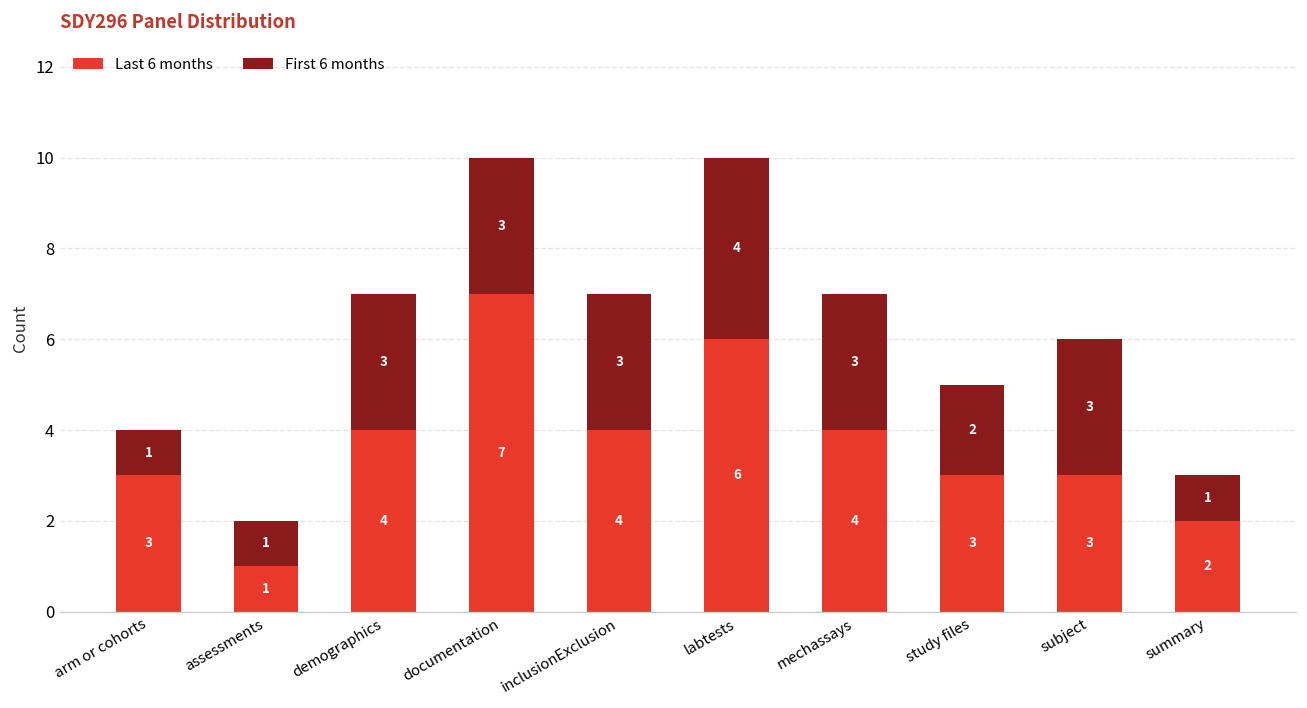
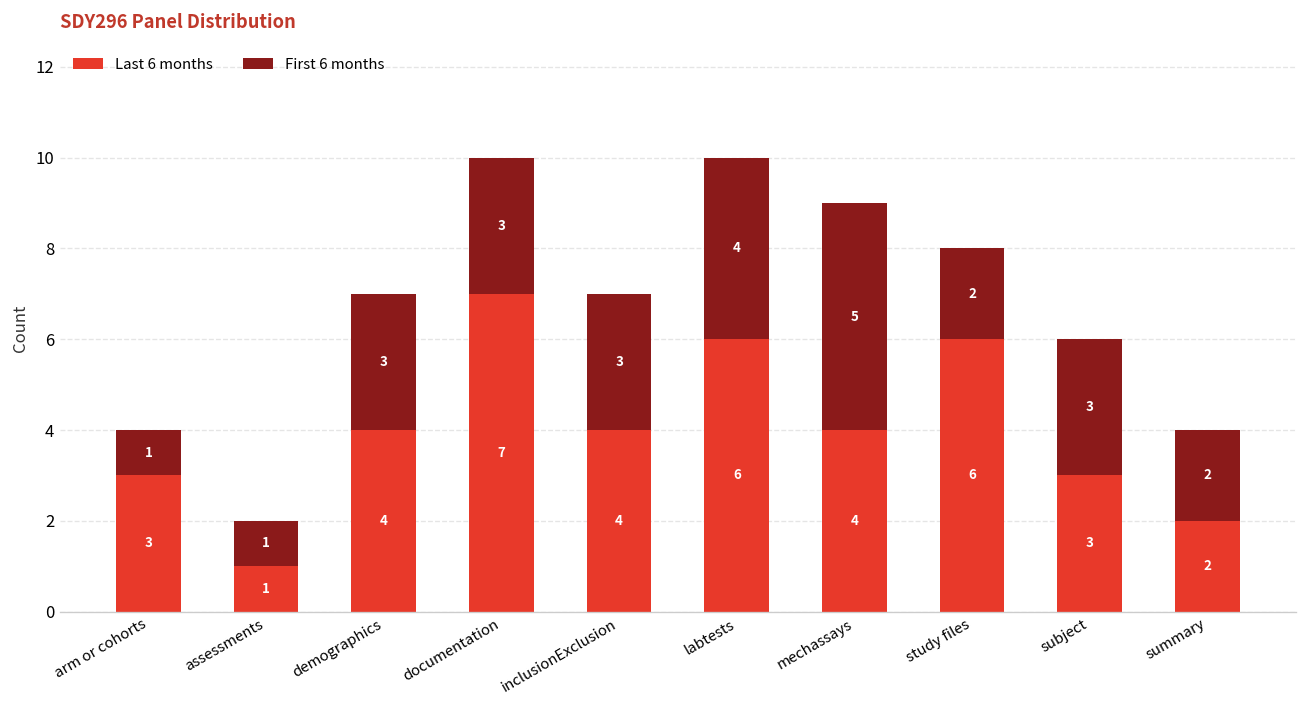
First 6 months, mechassays: 3 -> 5
Last 6 months, study files: 3 -> 6
First 6 months, summary: 1 -> 2
